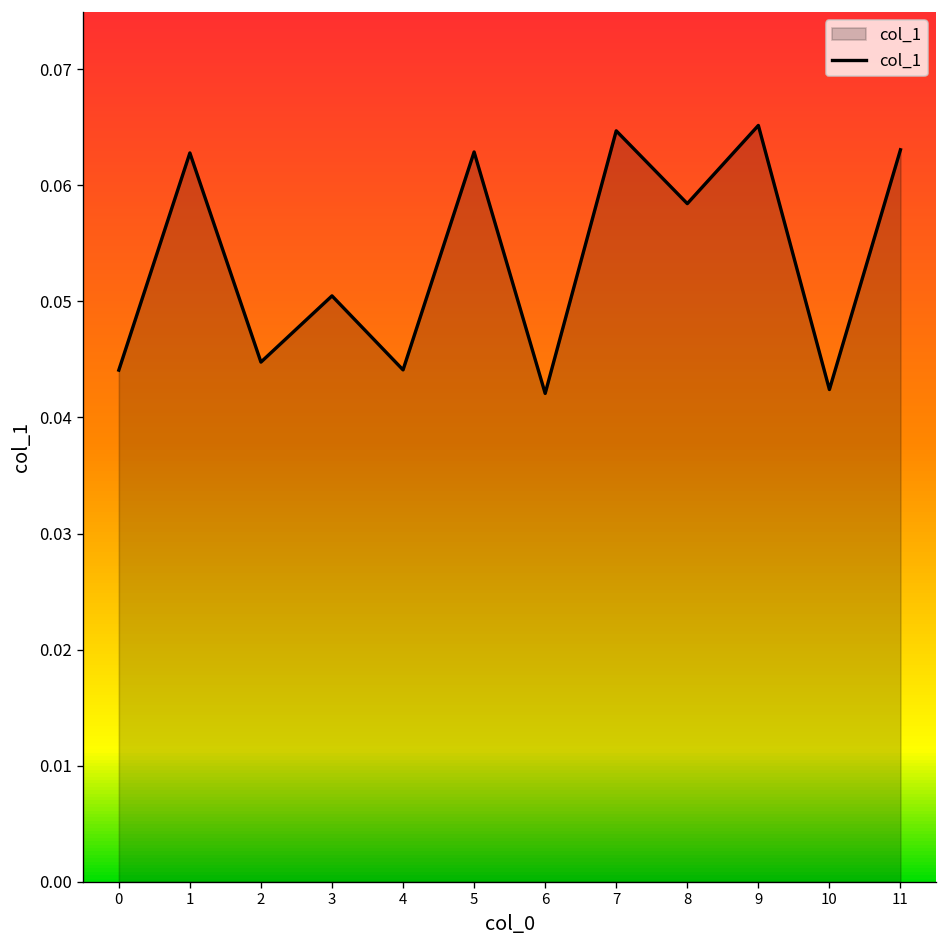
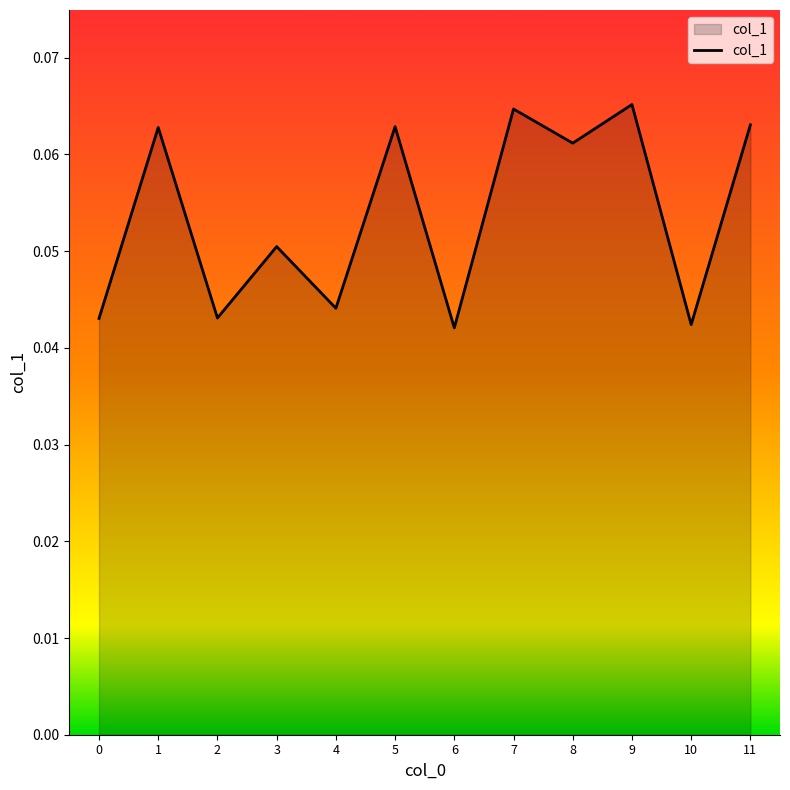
0: 0.044 -> 0.043
2: 0.045 -> 0.043
8: 0.058 -> 0.061
